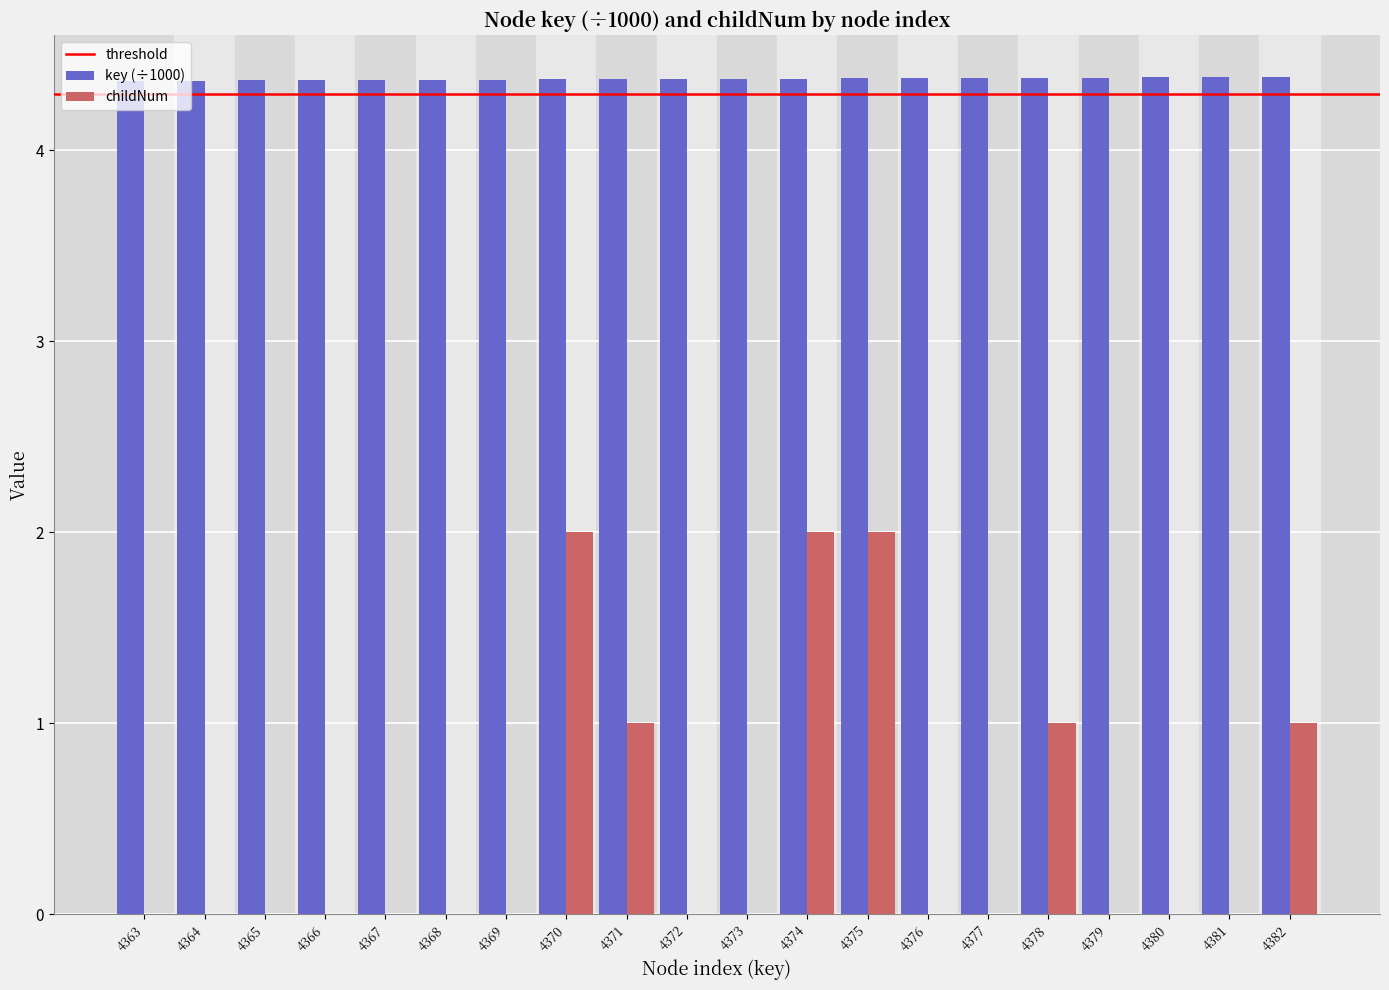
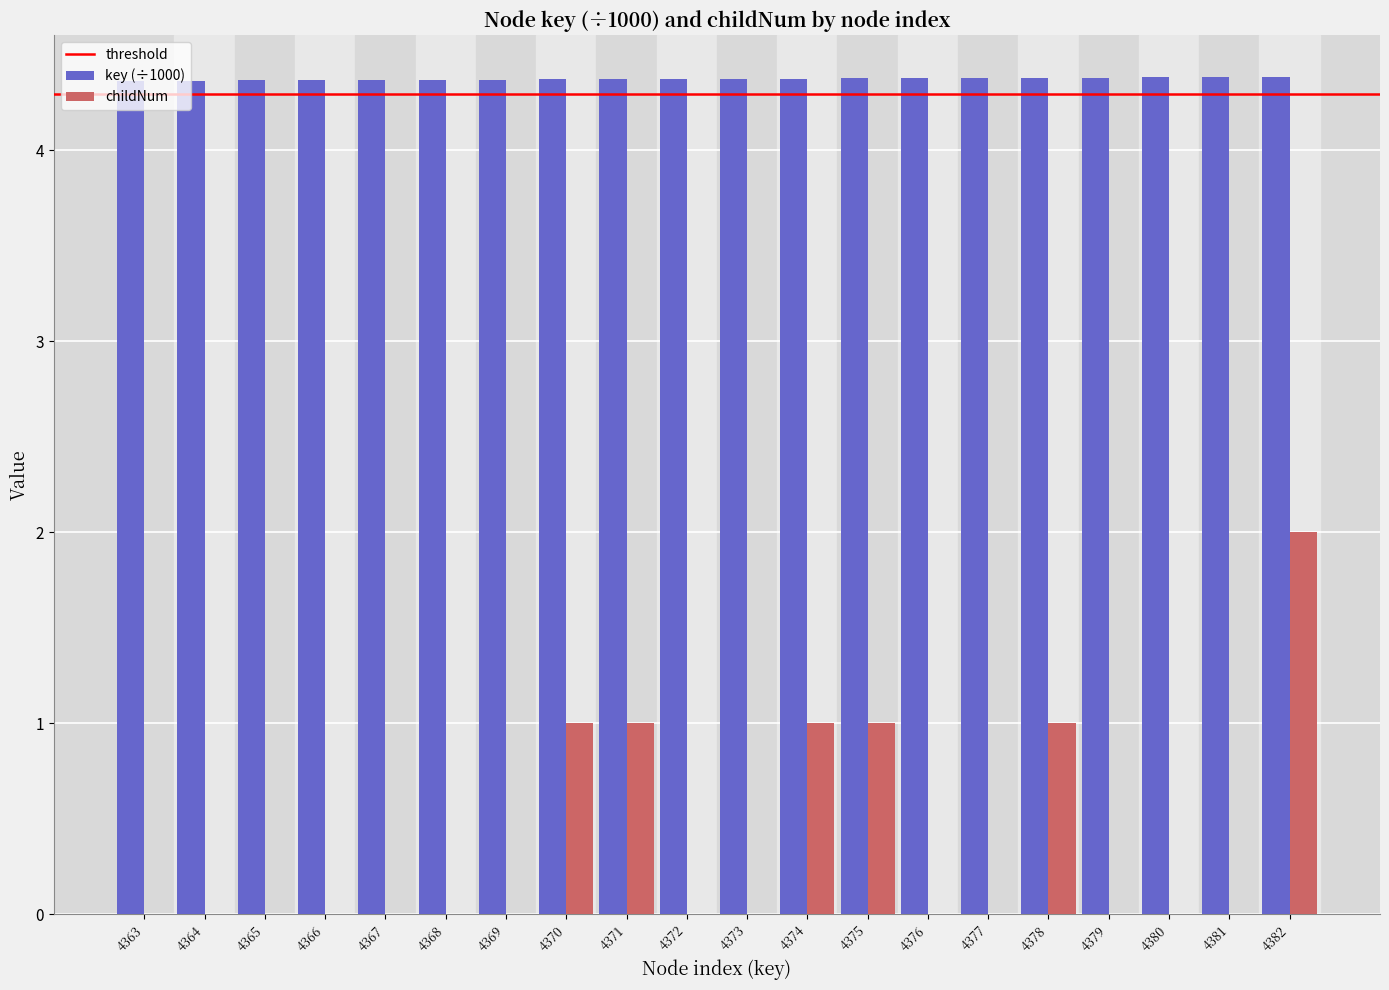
childNum, 4370: 2 -> 1
childNum, 4374: 2 -> 1
childNum, 4375: 2 -> 1
childNum, 4382: 1 -> 2
